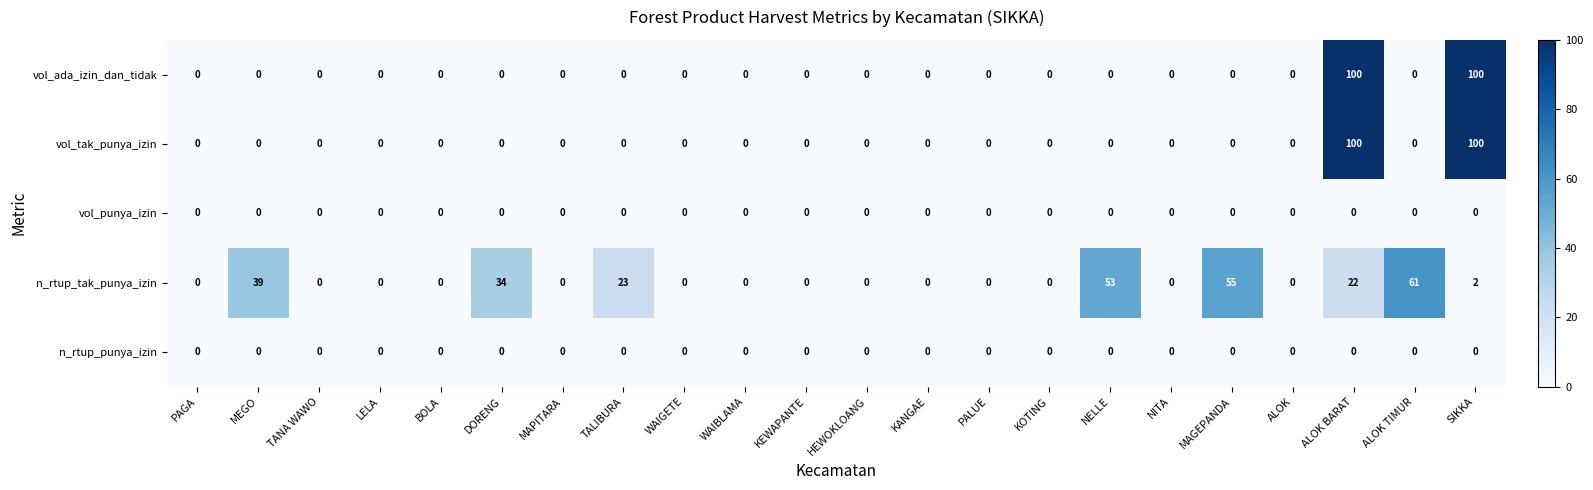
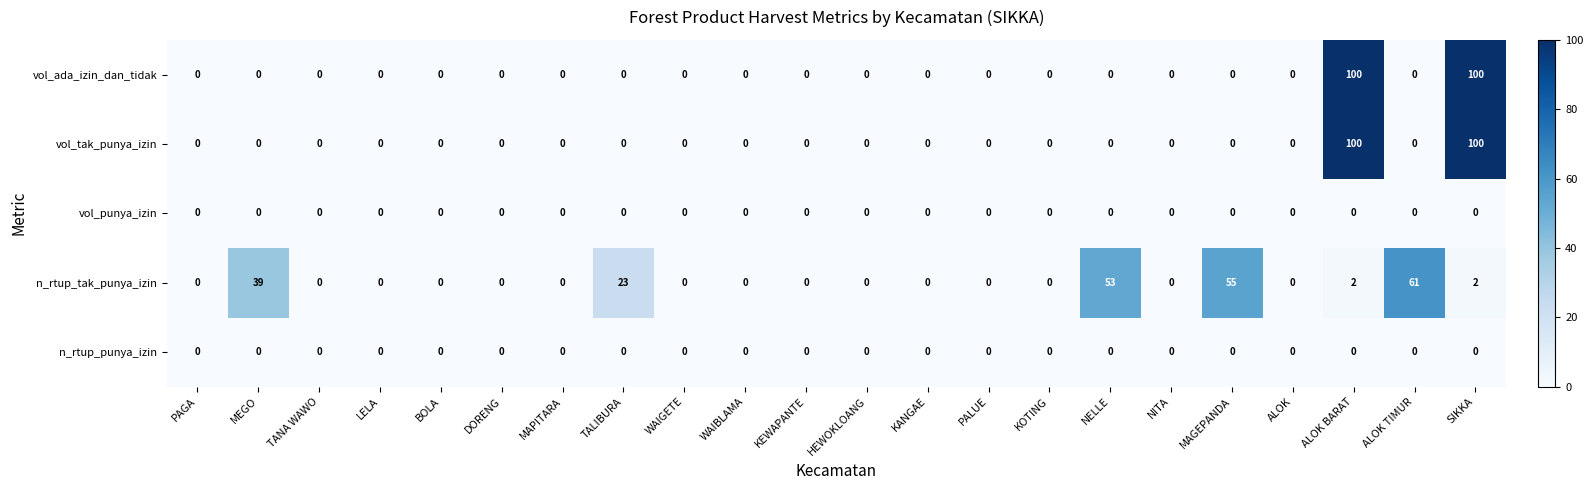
n_rtup_tak_punya_izin, DORENG: 34 -> 0
n_rtup_tak_punya_izin, ALOK BARAT: 22 -> 2
